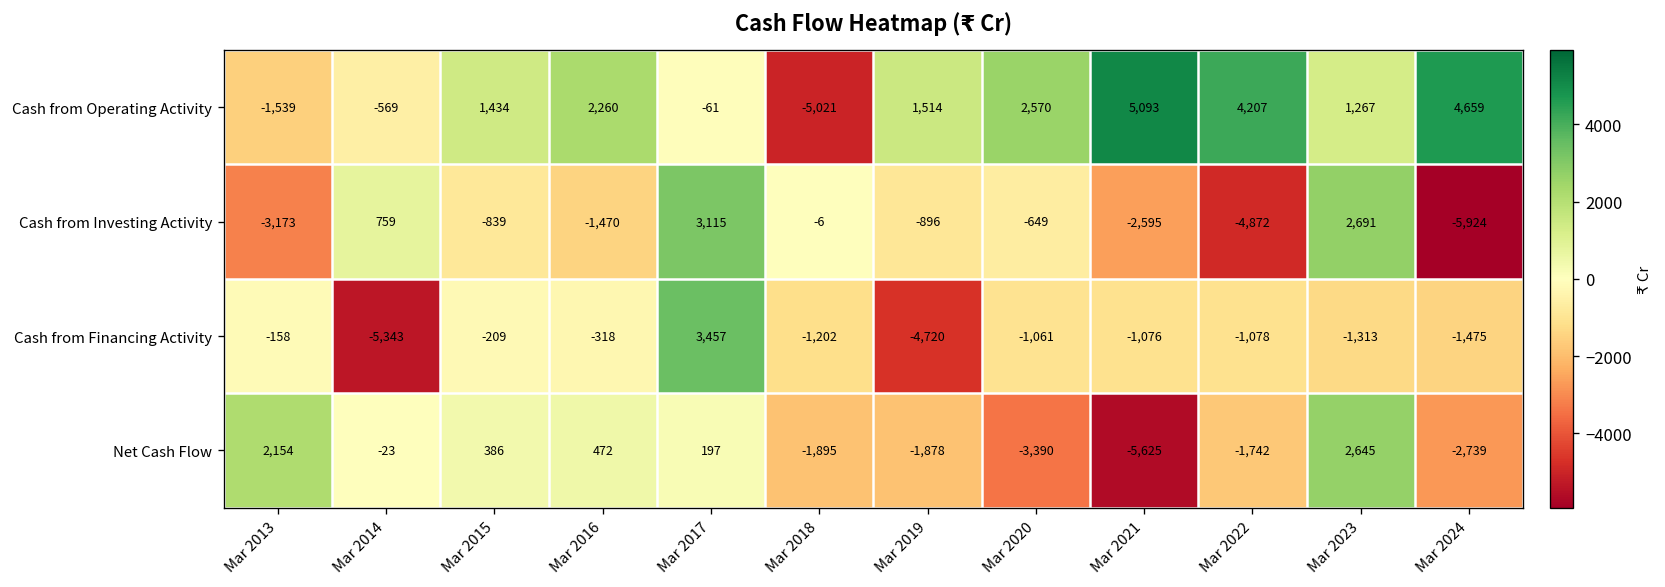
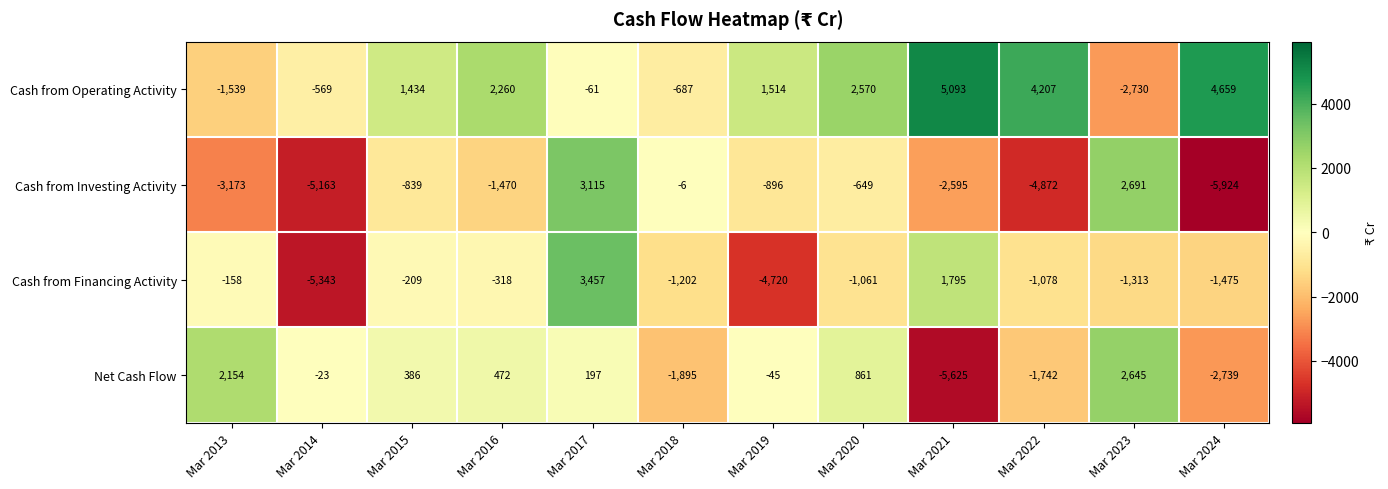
Cash from Operating Activity, Mar 2018: -5,021 -> -687
Cash from Operating Activity, Mar 2023: 1,267 -> -2,730
Cash from Investing Activity, Mar 2014: 759 -> -5,163
Cash from Financing Activity, Mar 2021: -1,076 -> 1,795
Net Cash Flow, Mar 2019: -1,878 -> -45
Net Cash Flow, Mar 2020: -3,390 -> 861
